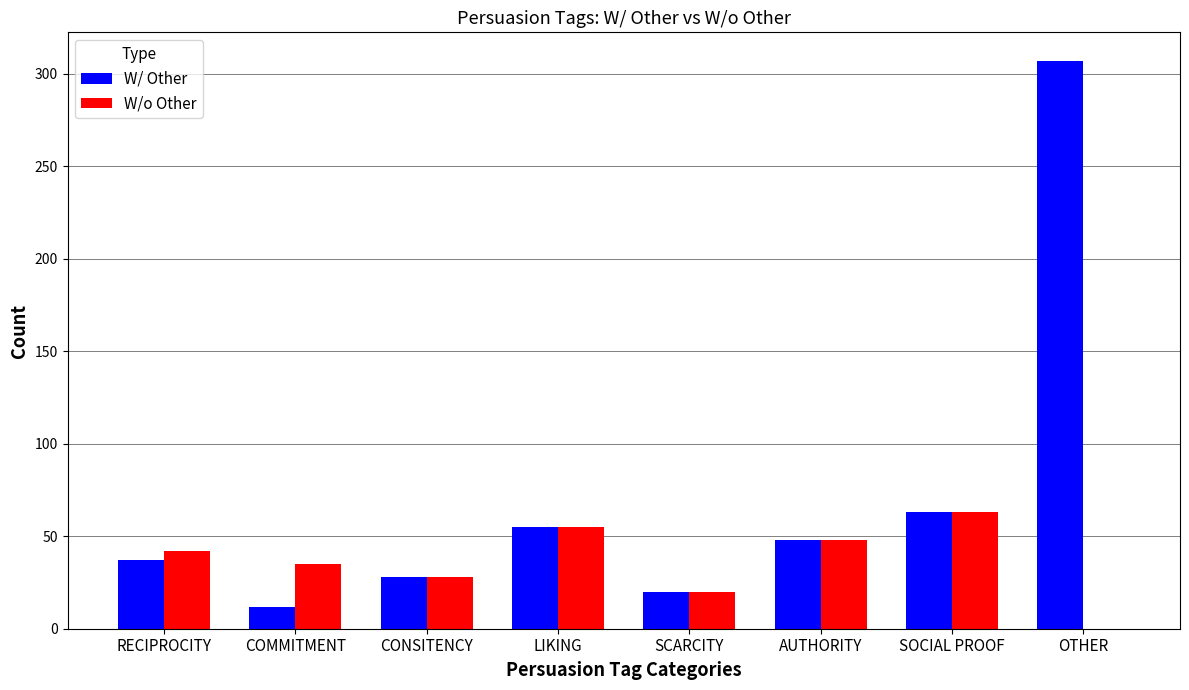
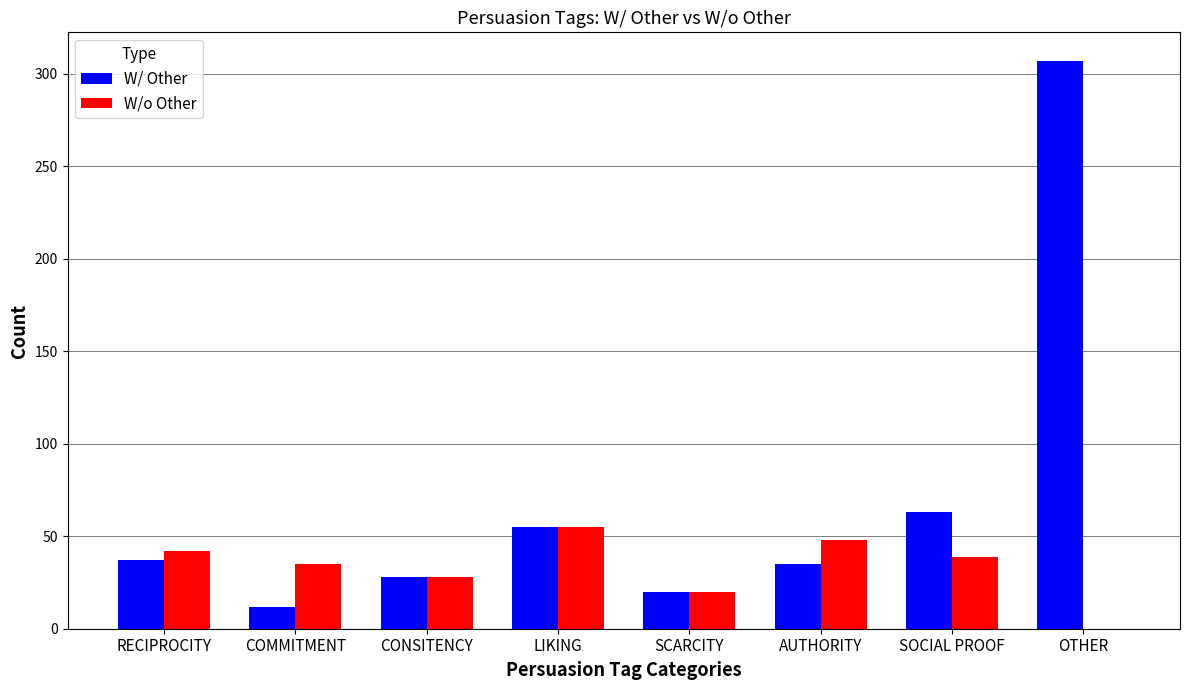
W/ Other, AUTHORITY: 48 -> 35
W/o Other, SOCIAL PROOF: 63 -> 39
